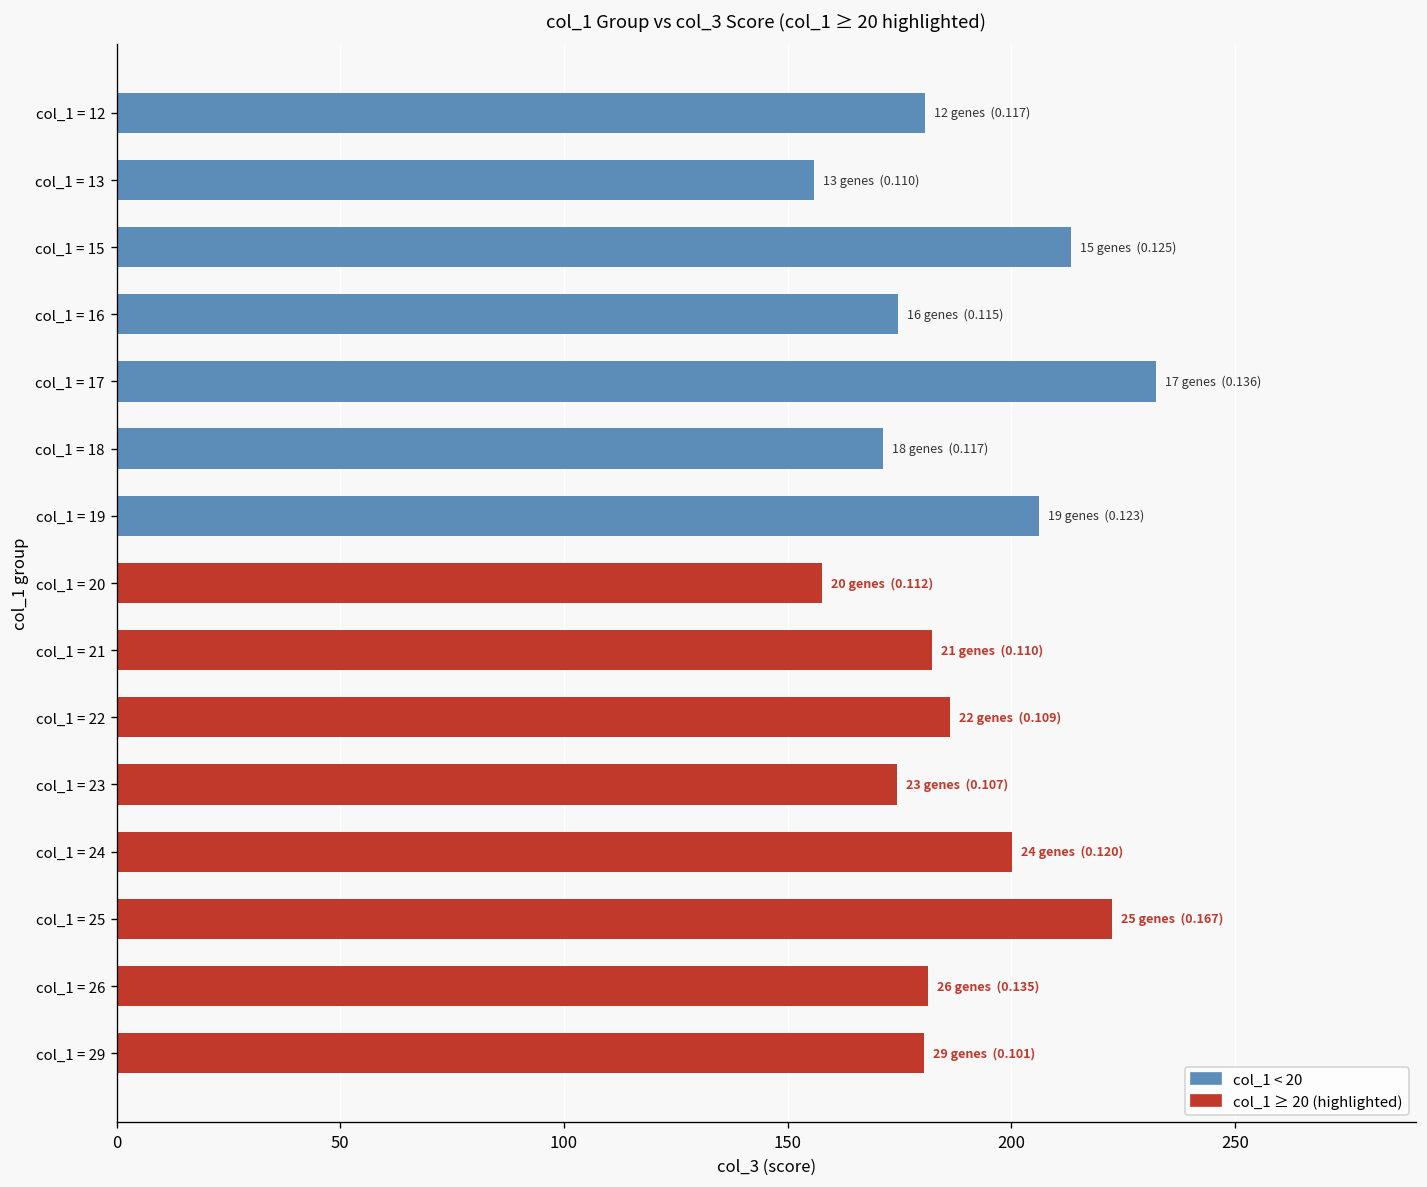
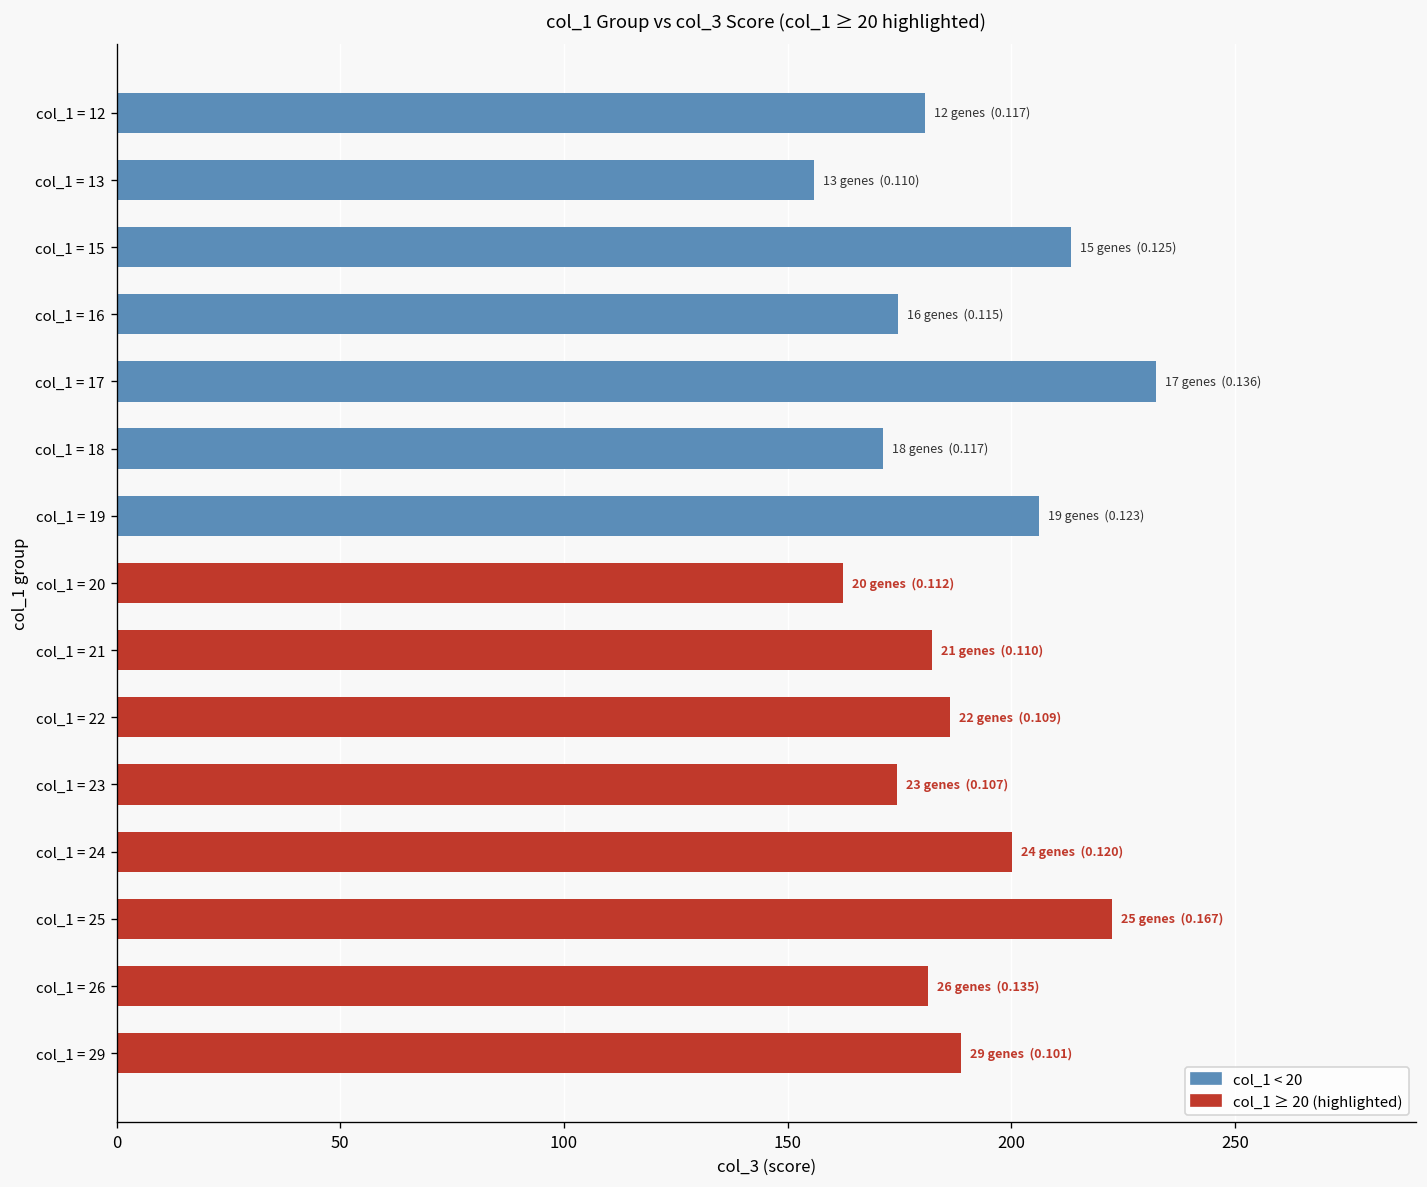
col_1 = 20: 158 -> 162
col_1 = 29: 180 -> 189
